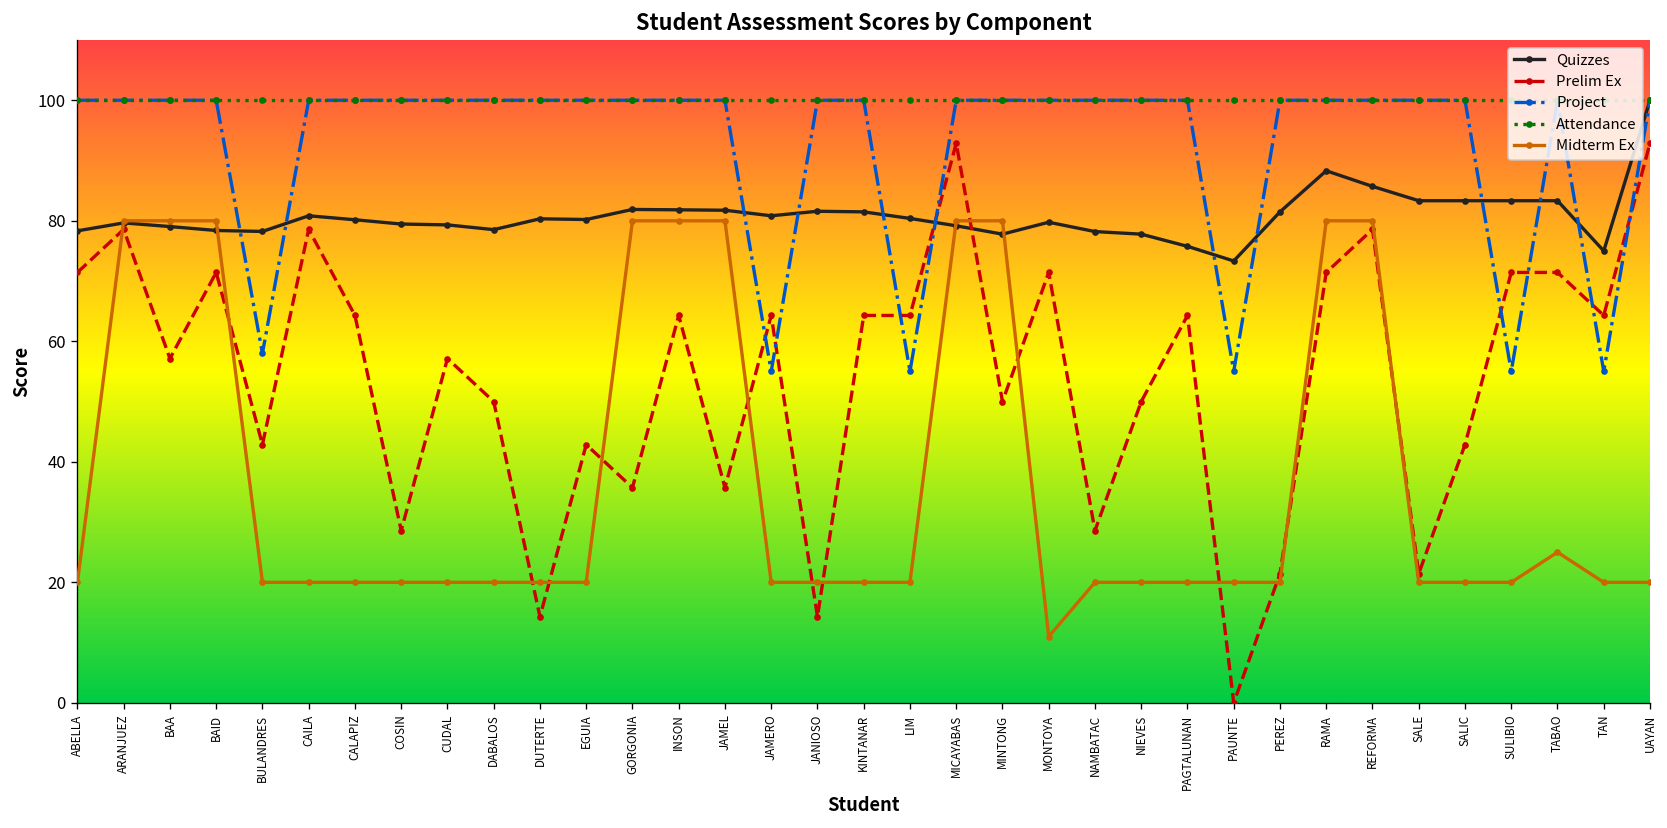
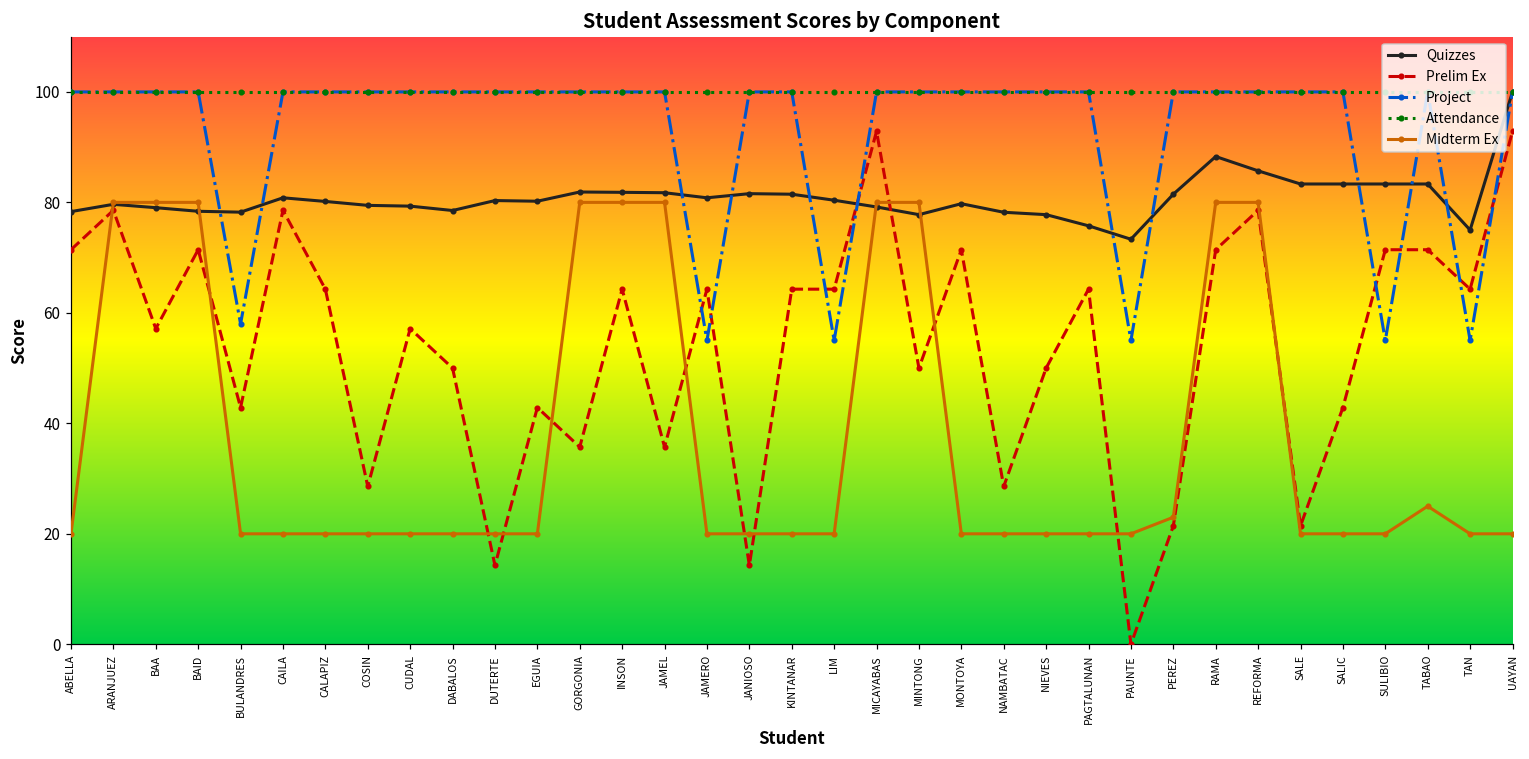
Midterm Ex, MONTOYA: 11 -> 20
Midterm Ex, PEREZ: 20 -> 23
